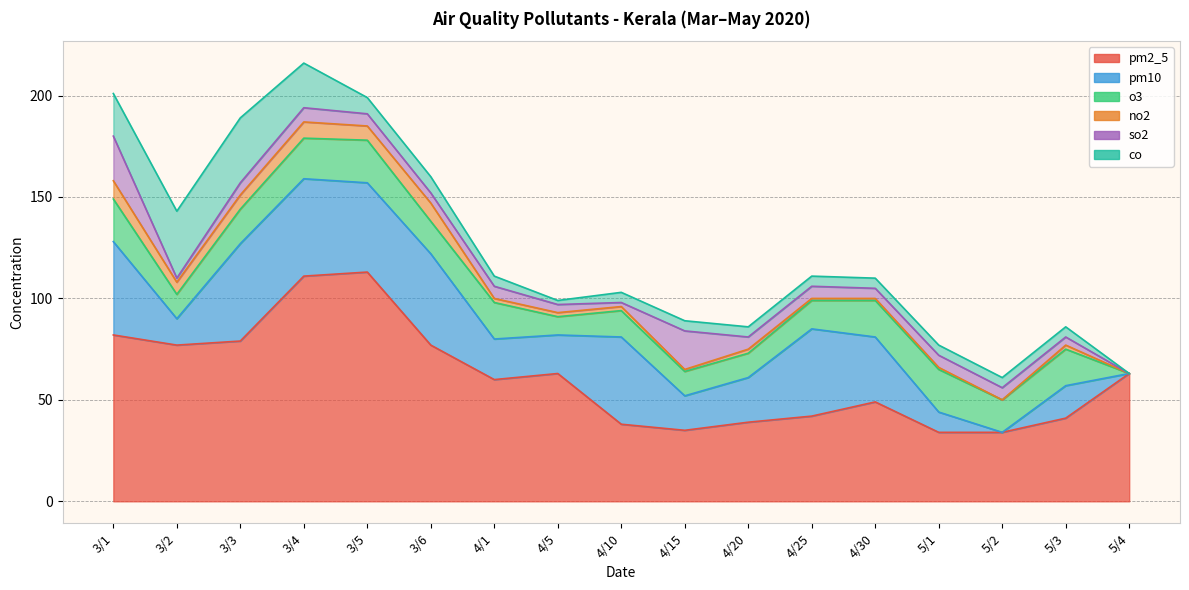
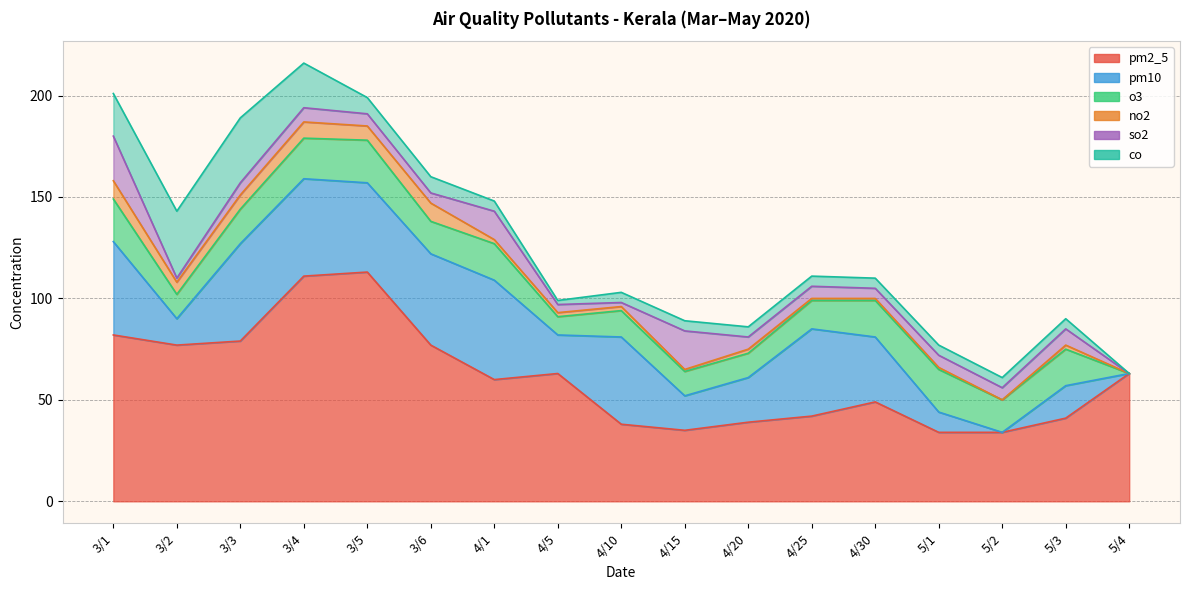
pm10, 4/1: 20 -> 49
so2, 4/1: 6 -> 14
so2, 5/3: 4 -> 8
